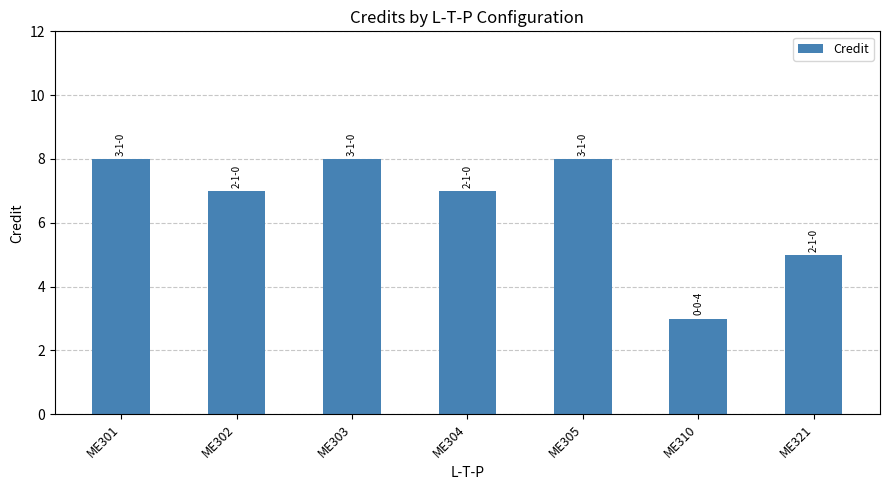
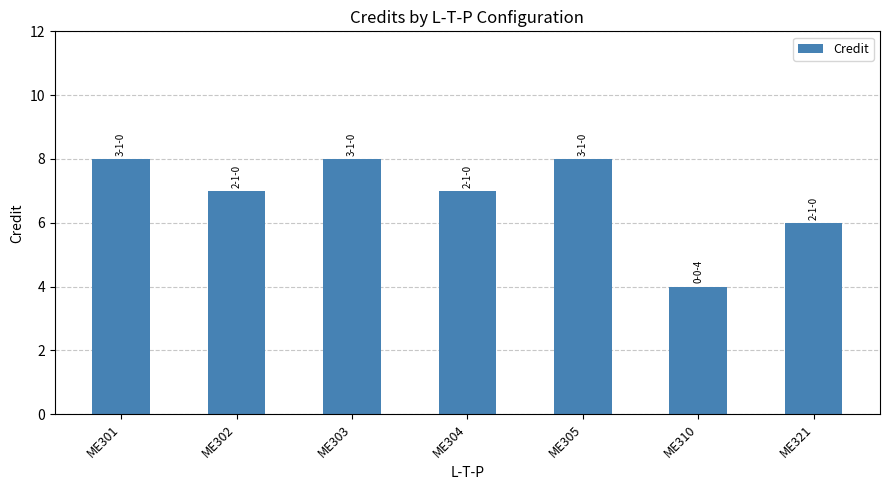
ME310: 3 -> 4
ME321: 5 -> 6
